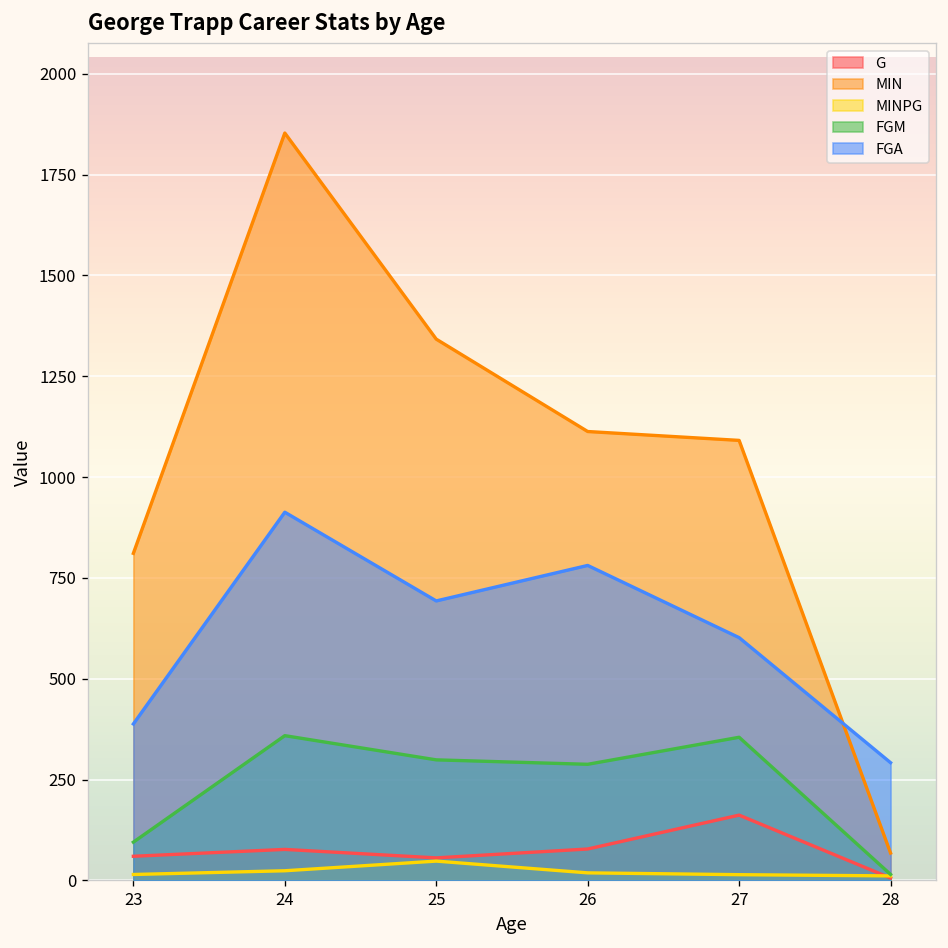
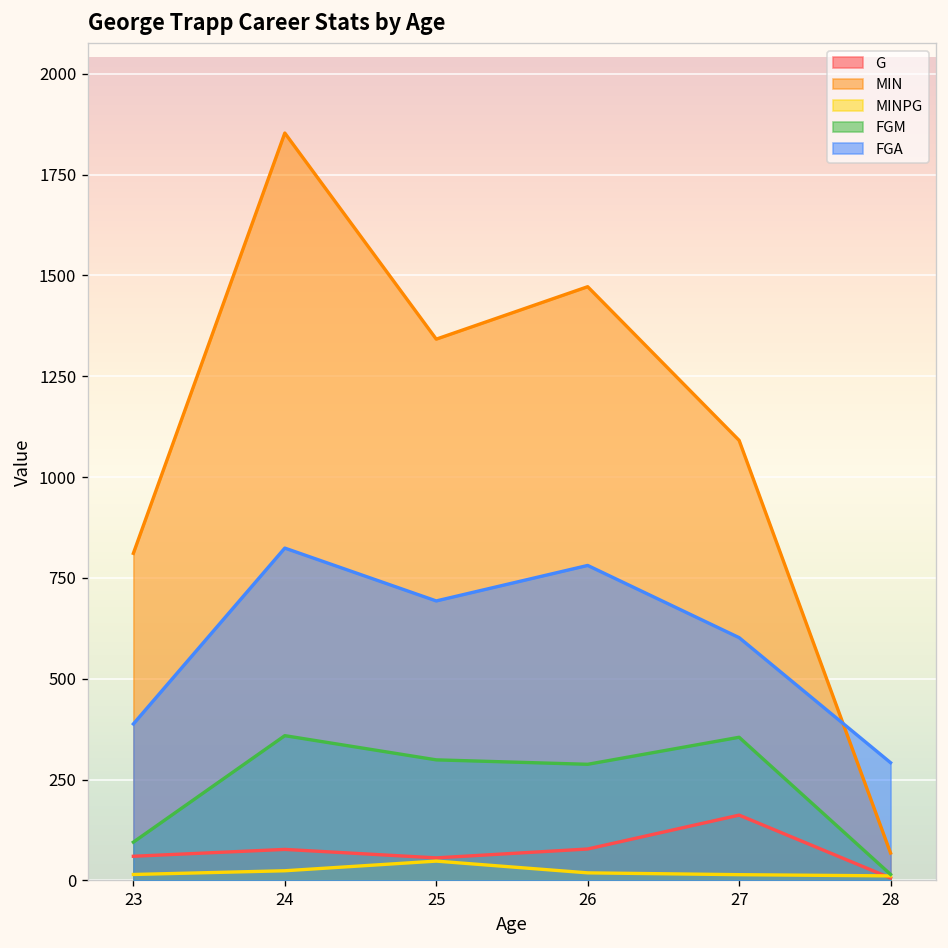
FGA, 24: 910 -> 820
MIN, 26: 1110 -> 1470
